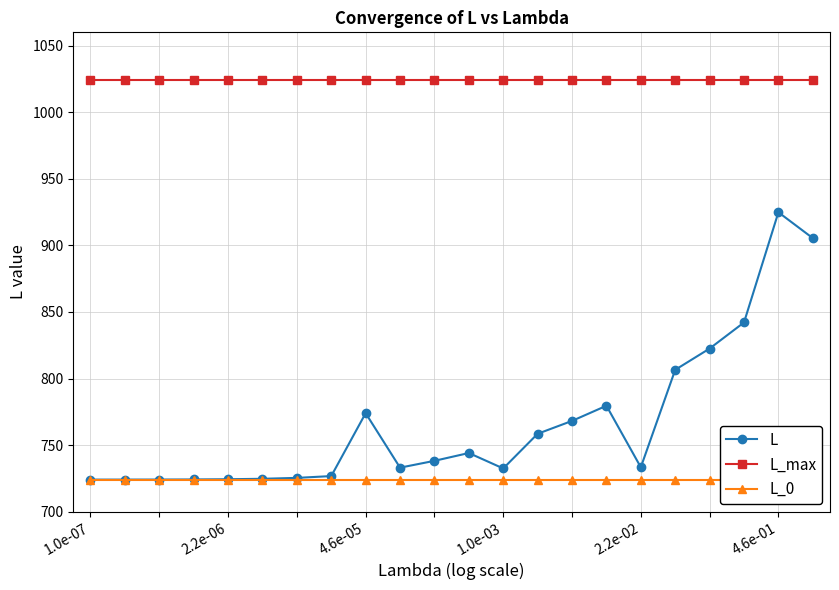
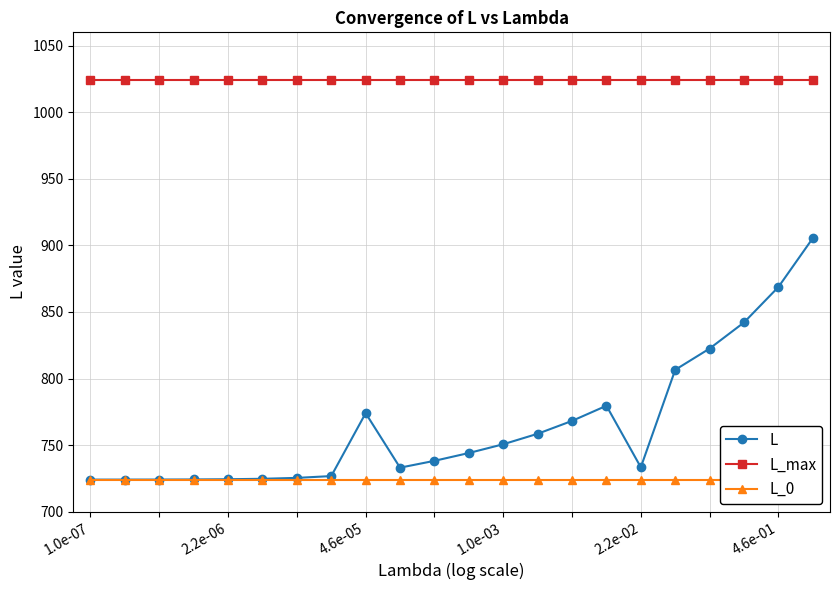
L, 1.0e-03: 732 -> 751
L, 4.6e-01: 925 -> 869
